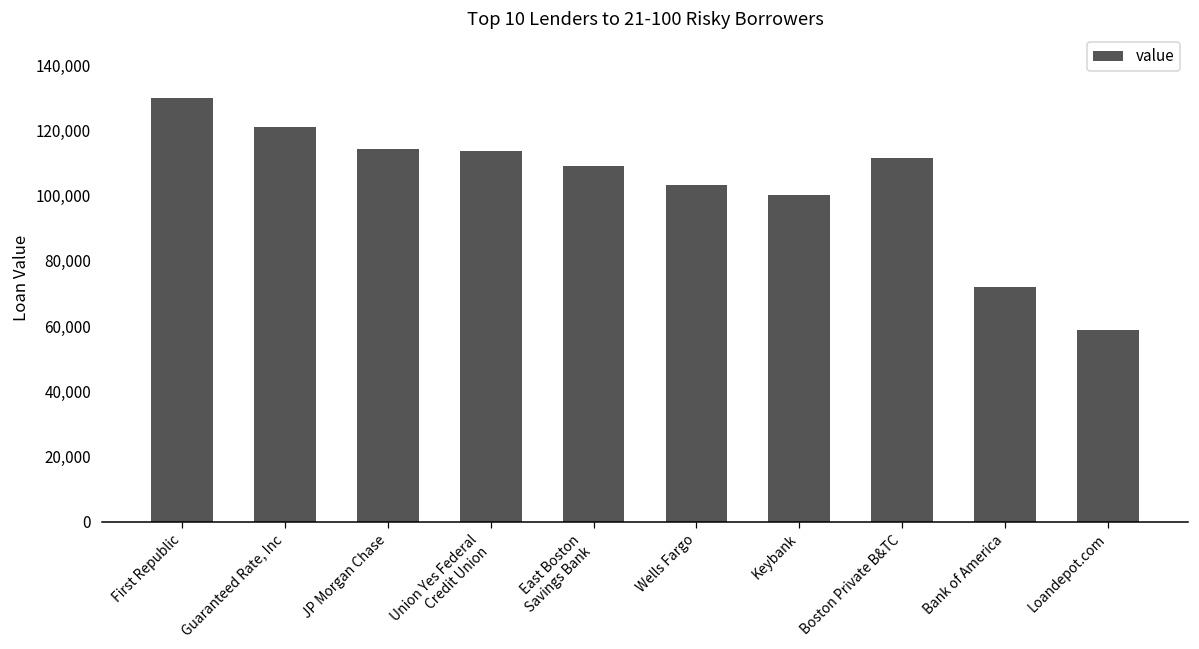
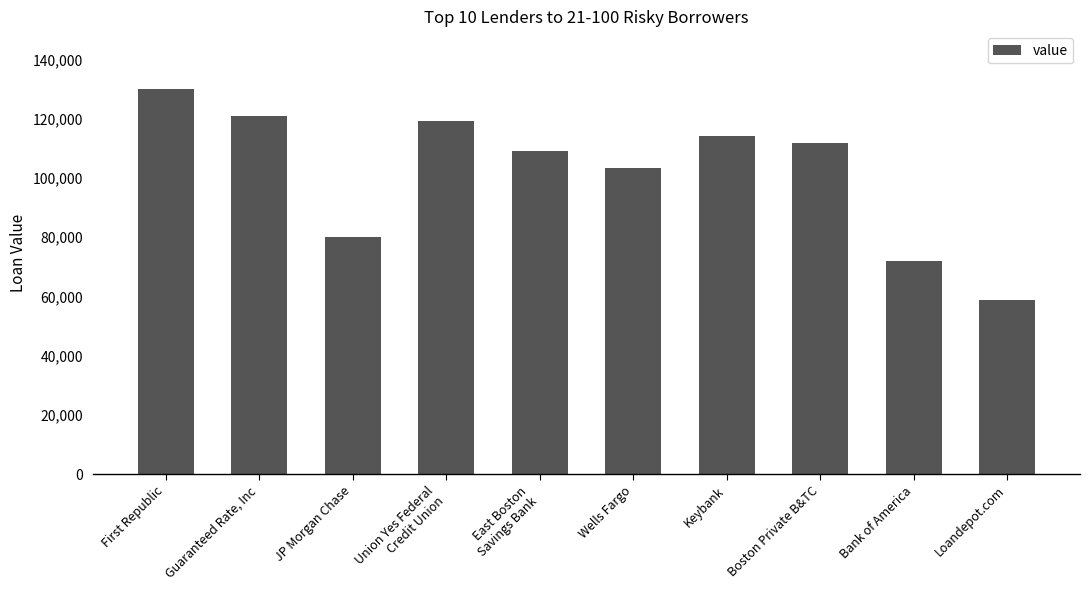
JP Morgan Chase: 114,000 -> 80,000
Union Yes Federal Credit Union: 114,000 -> 119,000
Keybank: 100,000 -> 114,000
